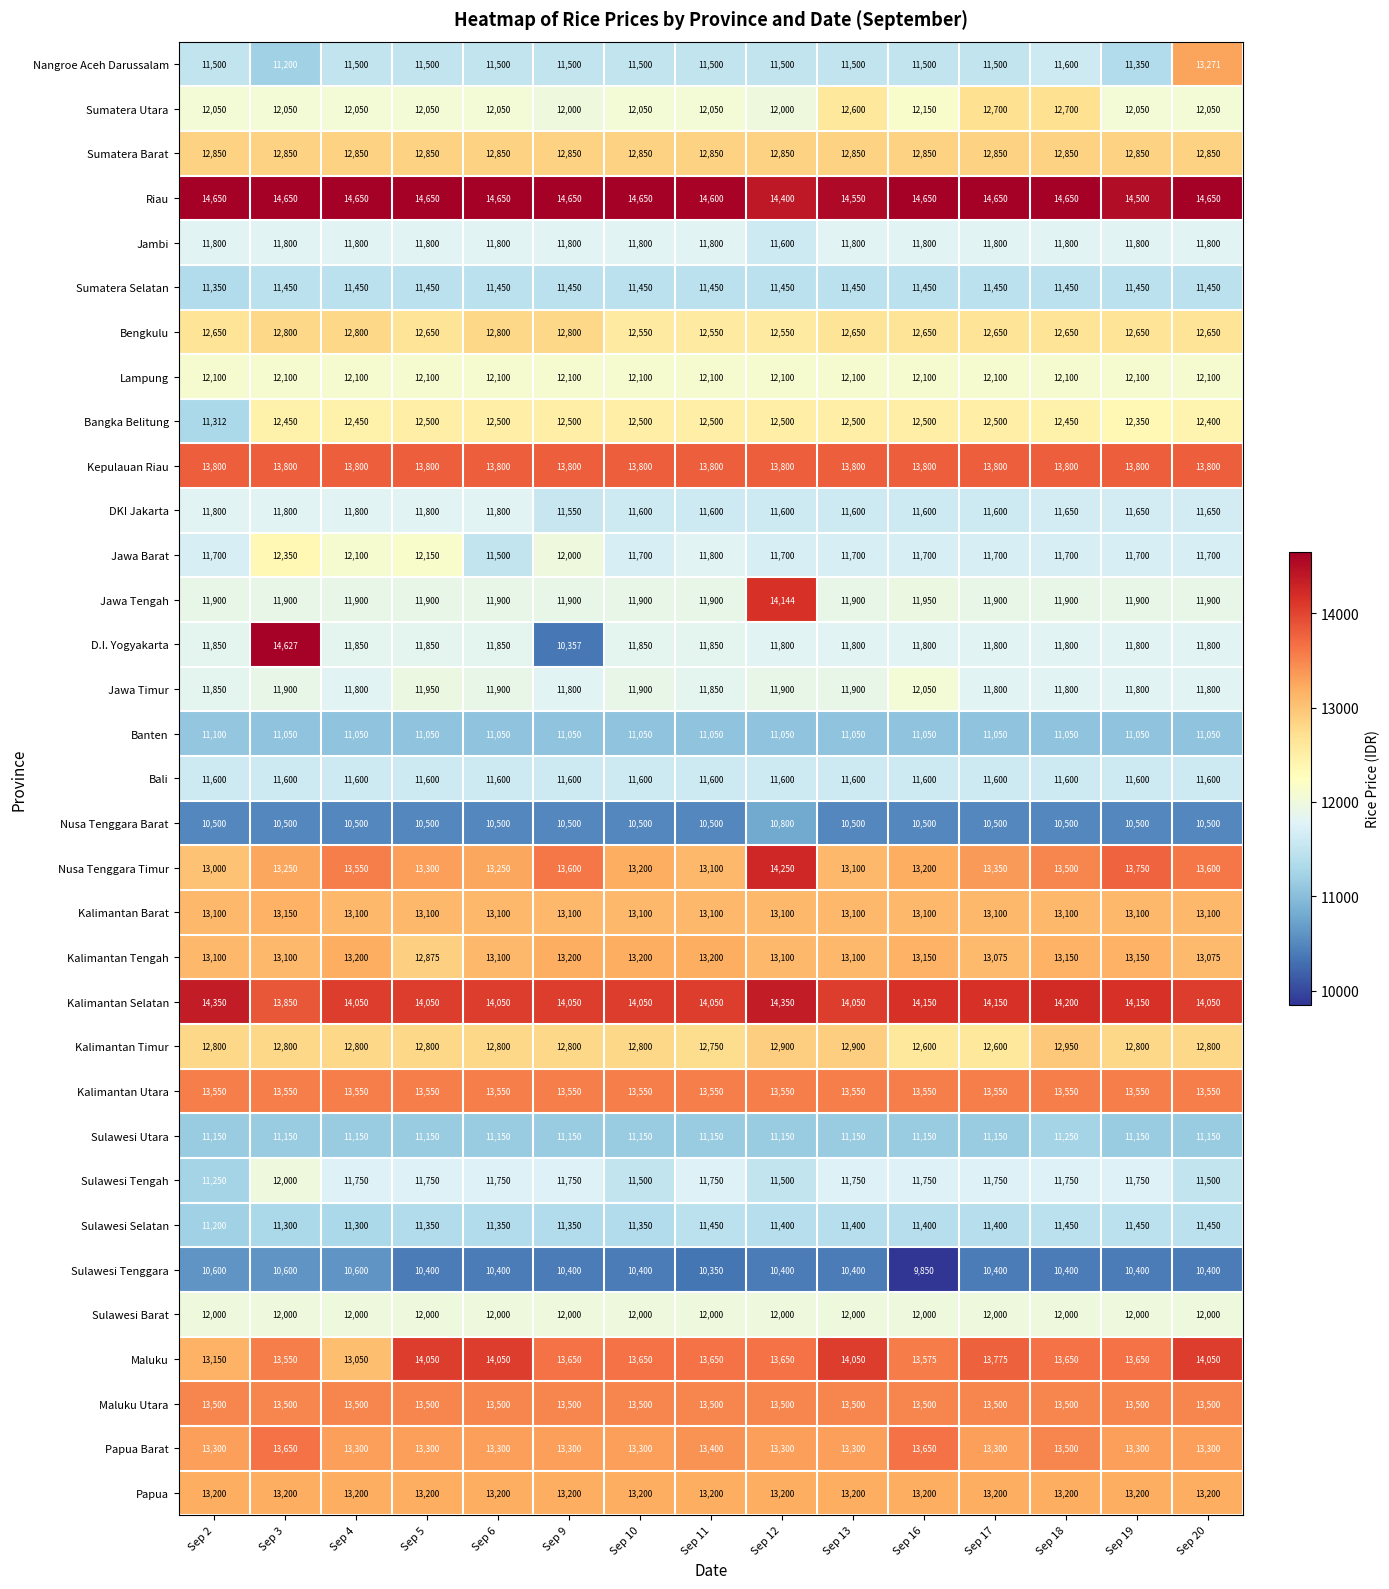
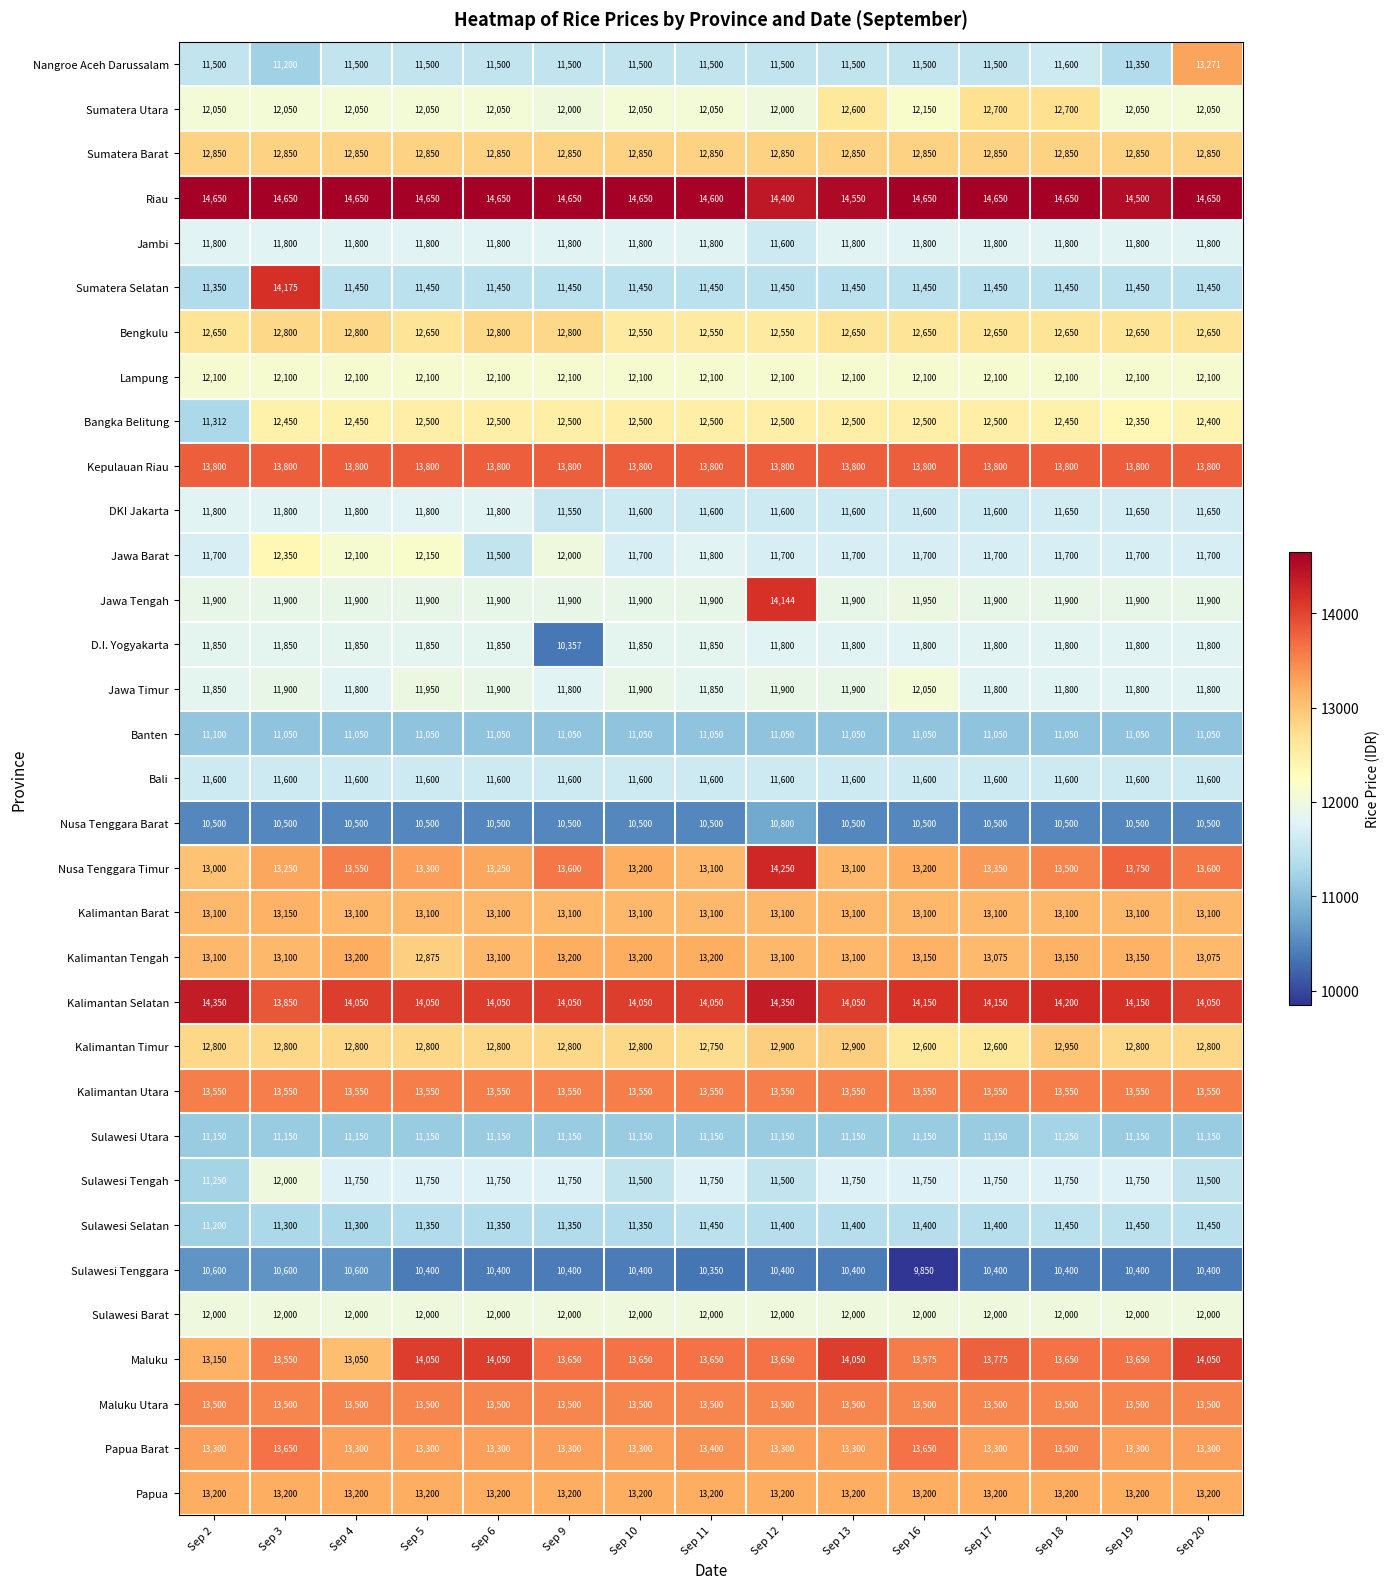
Sumatera Selatan, Sep 3: 11,450 -> 14,175
D.I. Yogyakarta, Sep 3: 14,627 -> 11,850
